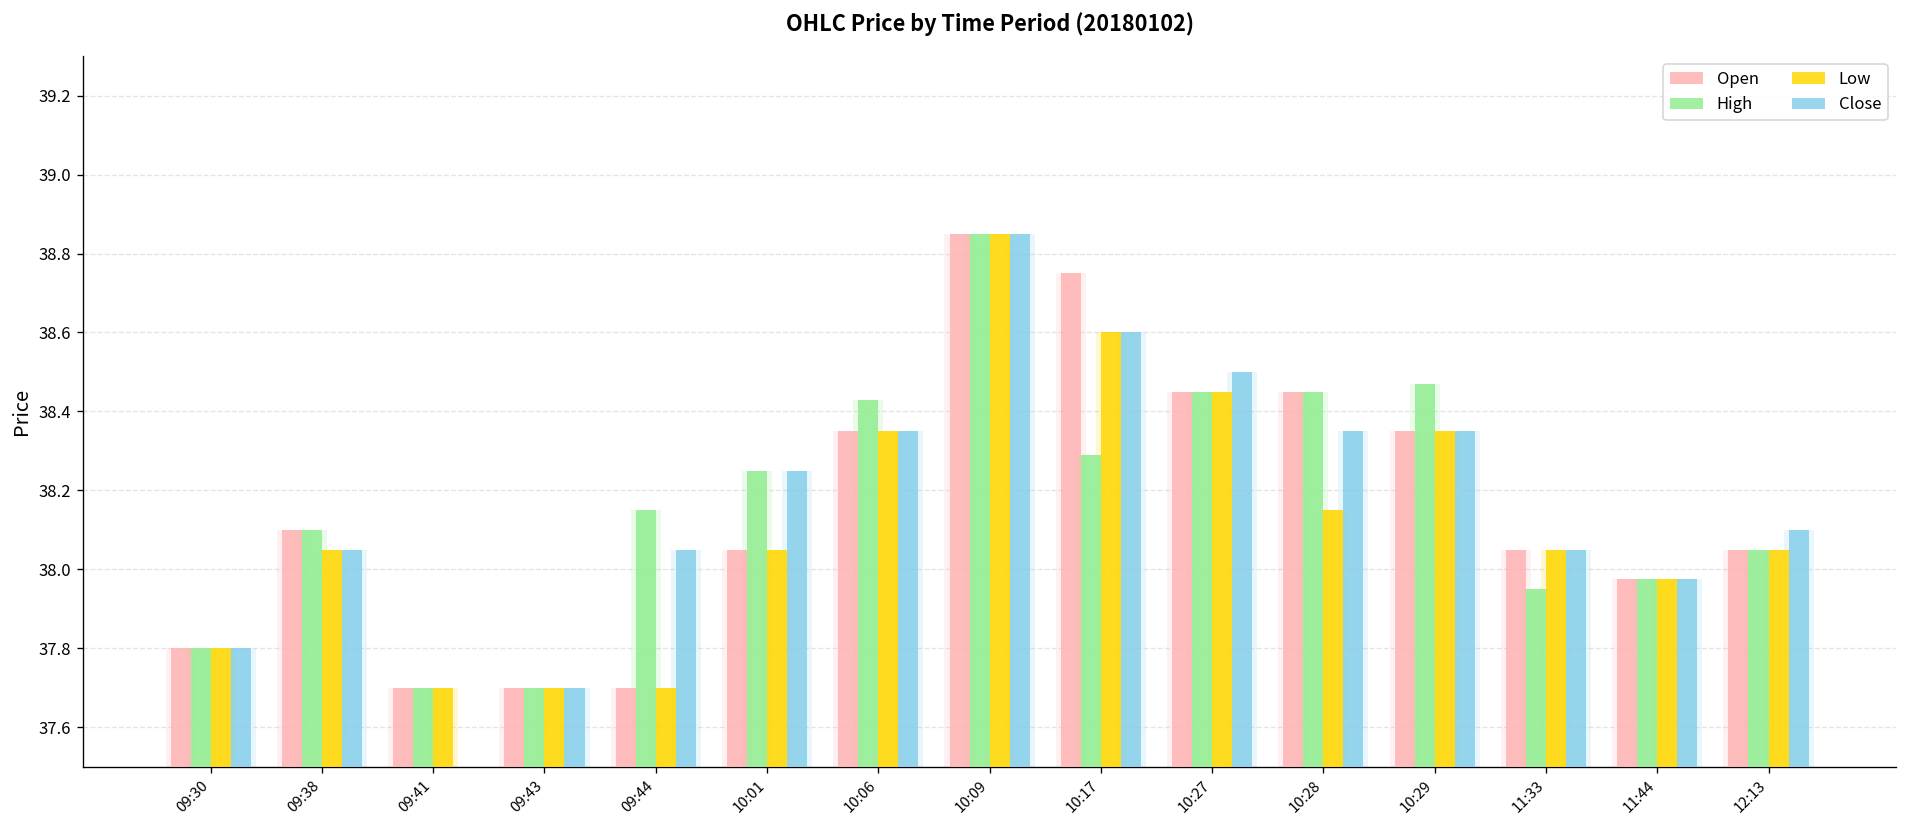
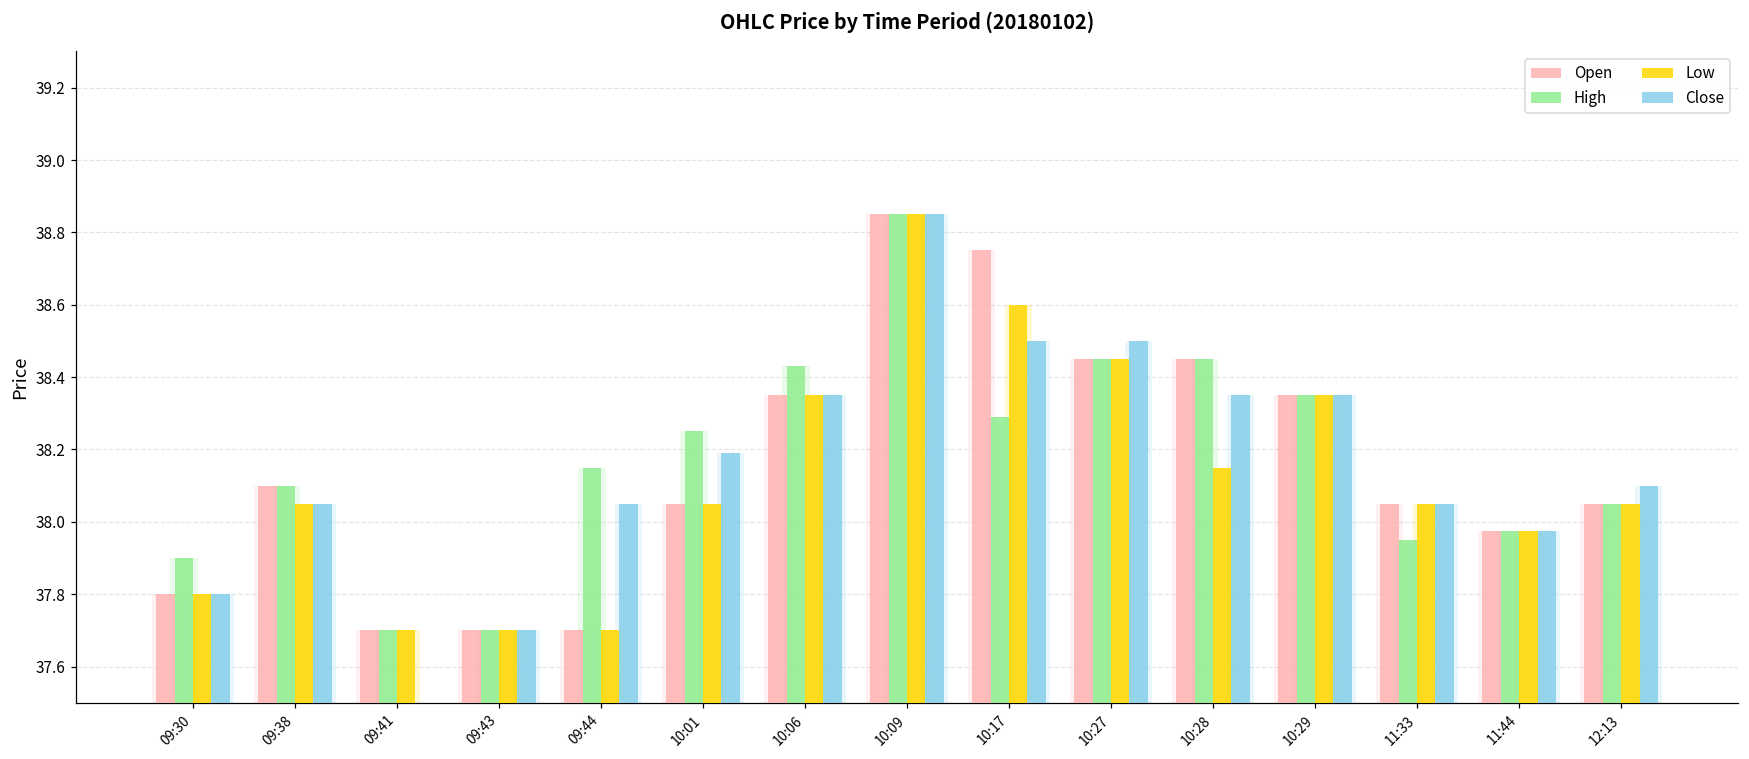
High, 09:30: 37.8 -> 37.9
Close, 10:01: 38.25 -> 38.19
Close, 10:17: 38.6 -> 38.5
High, 10:29: 38.47 -> 38.35
